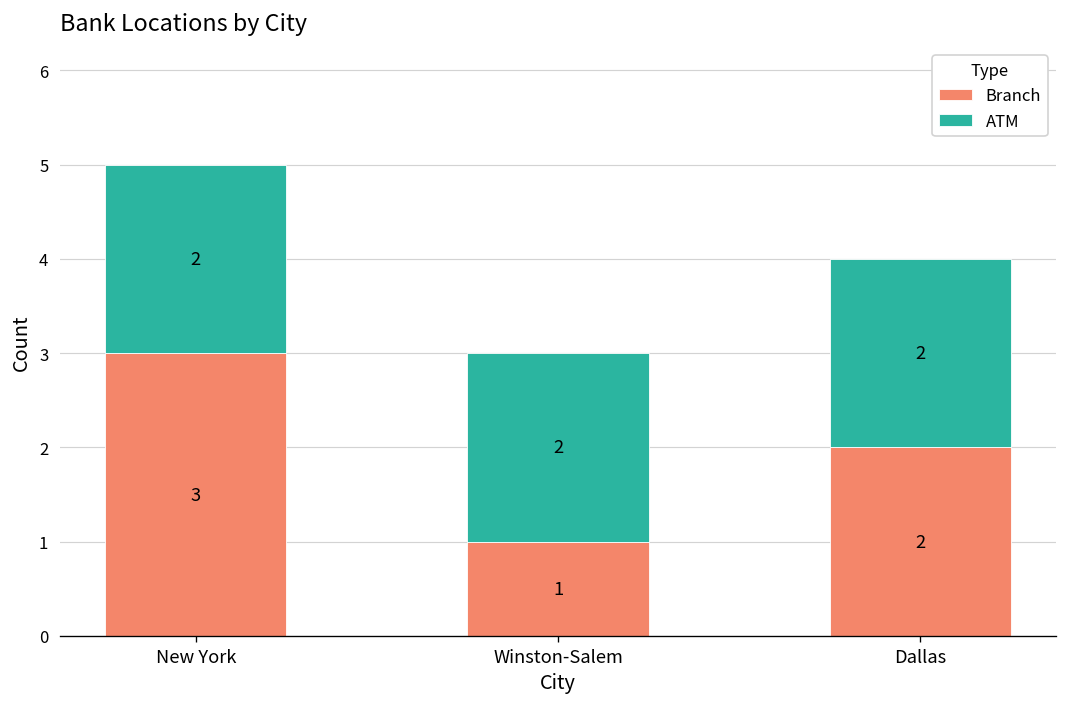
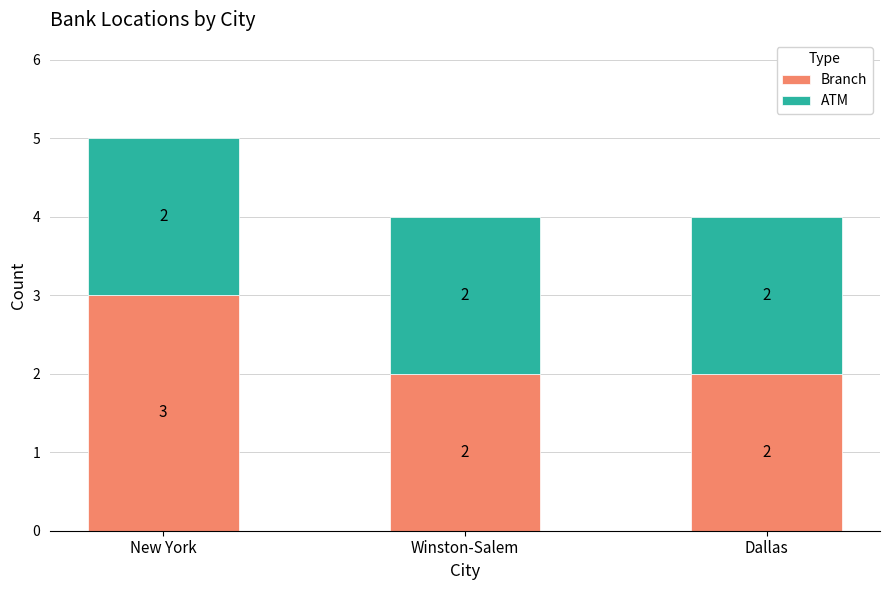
Branch, Winston-Salem: 1 -> 2
